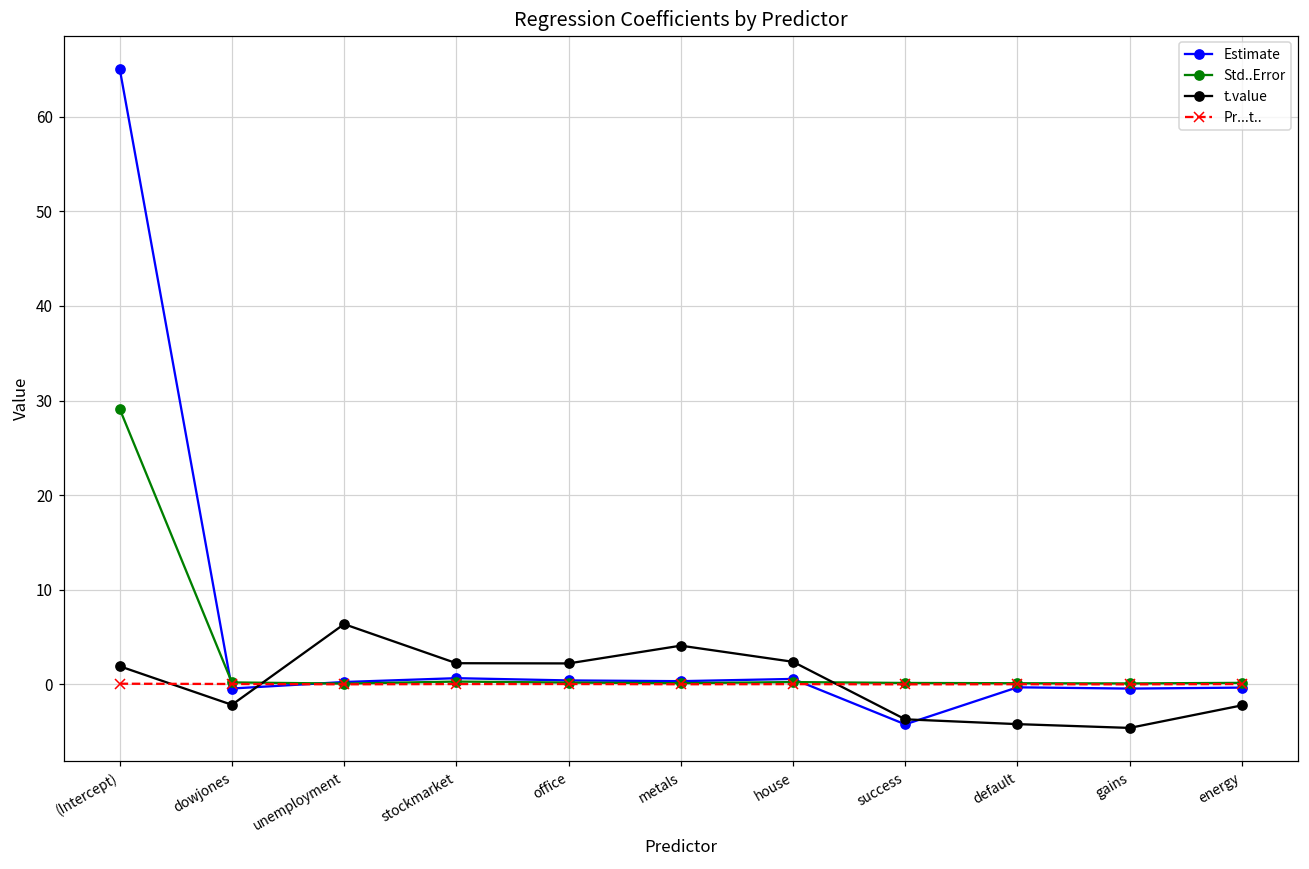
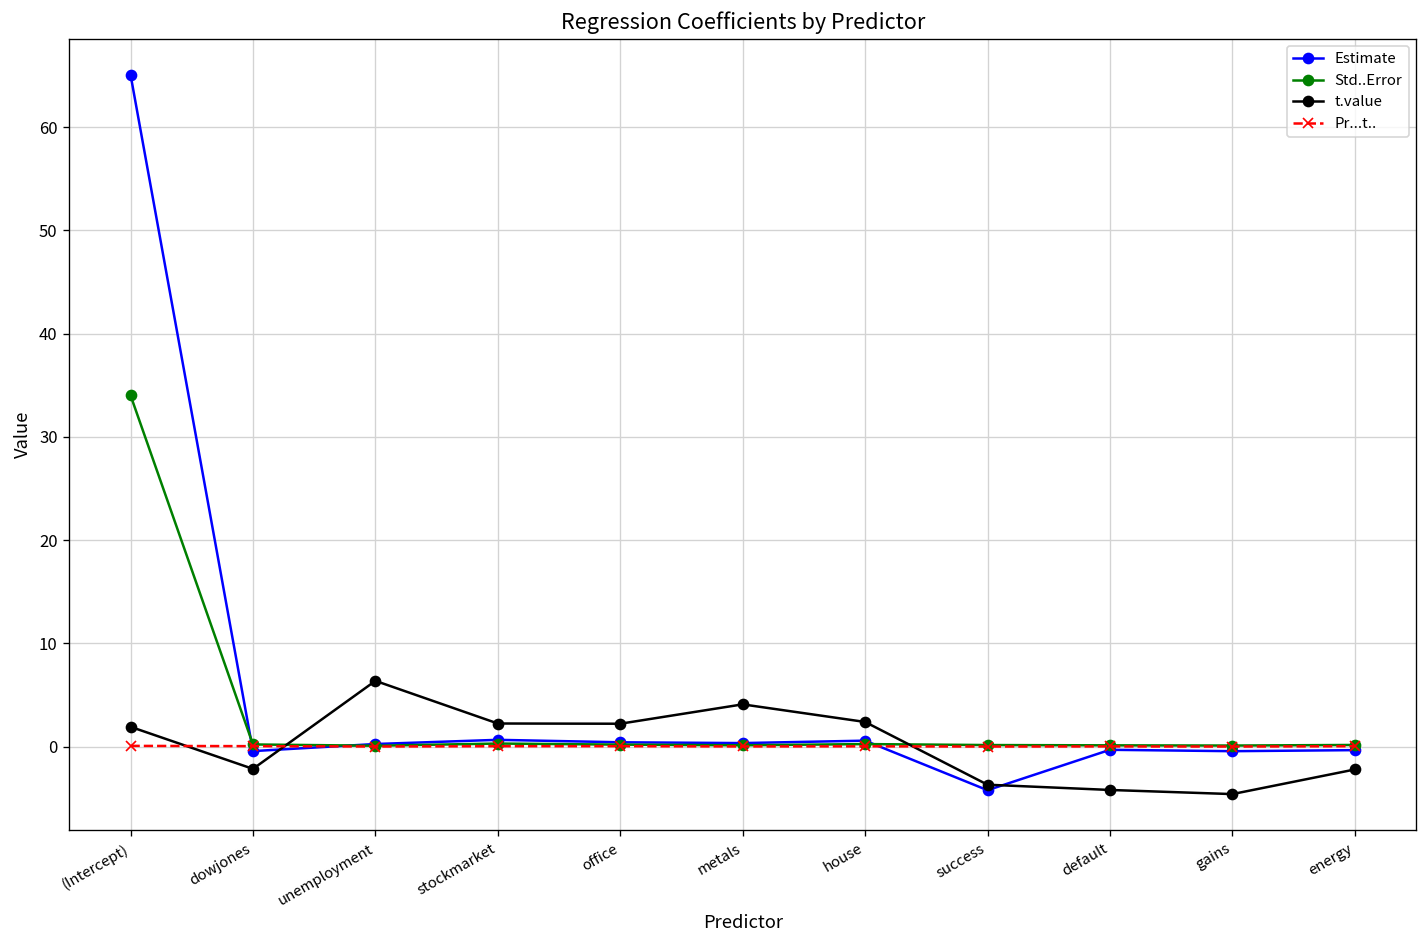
Std..Error, (Intercept): 29 -> 34
